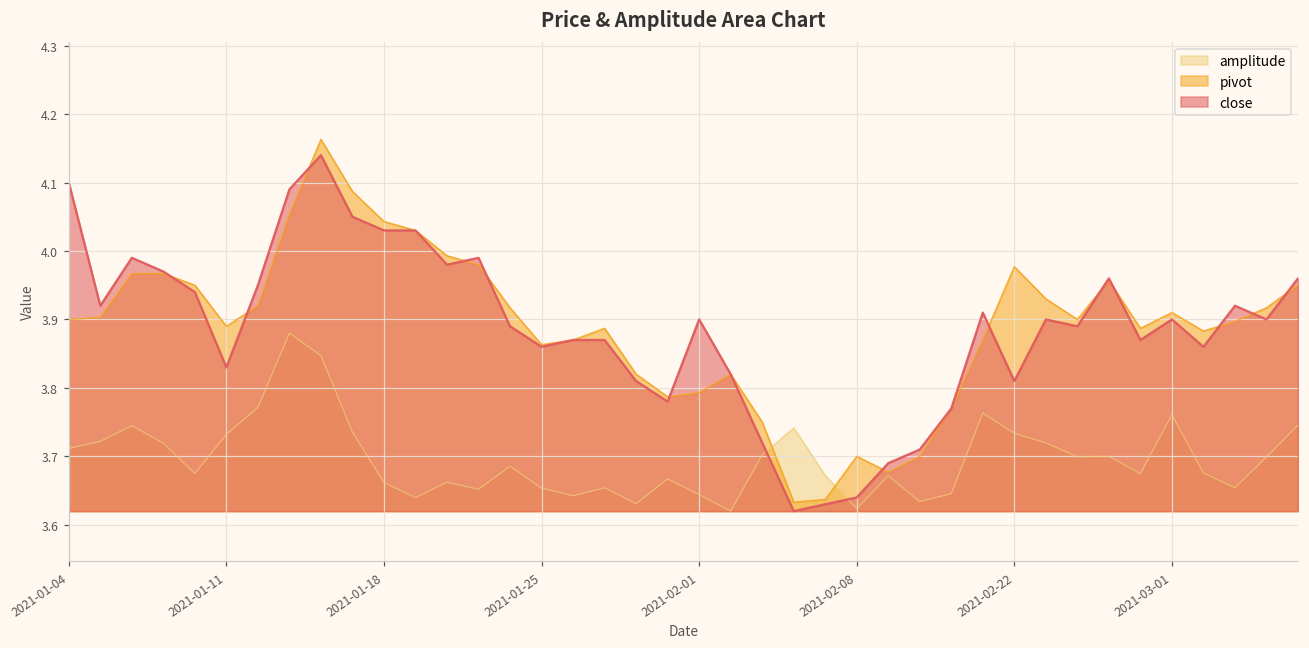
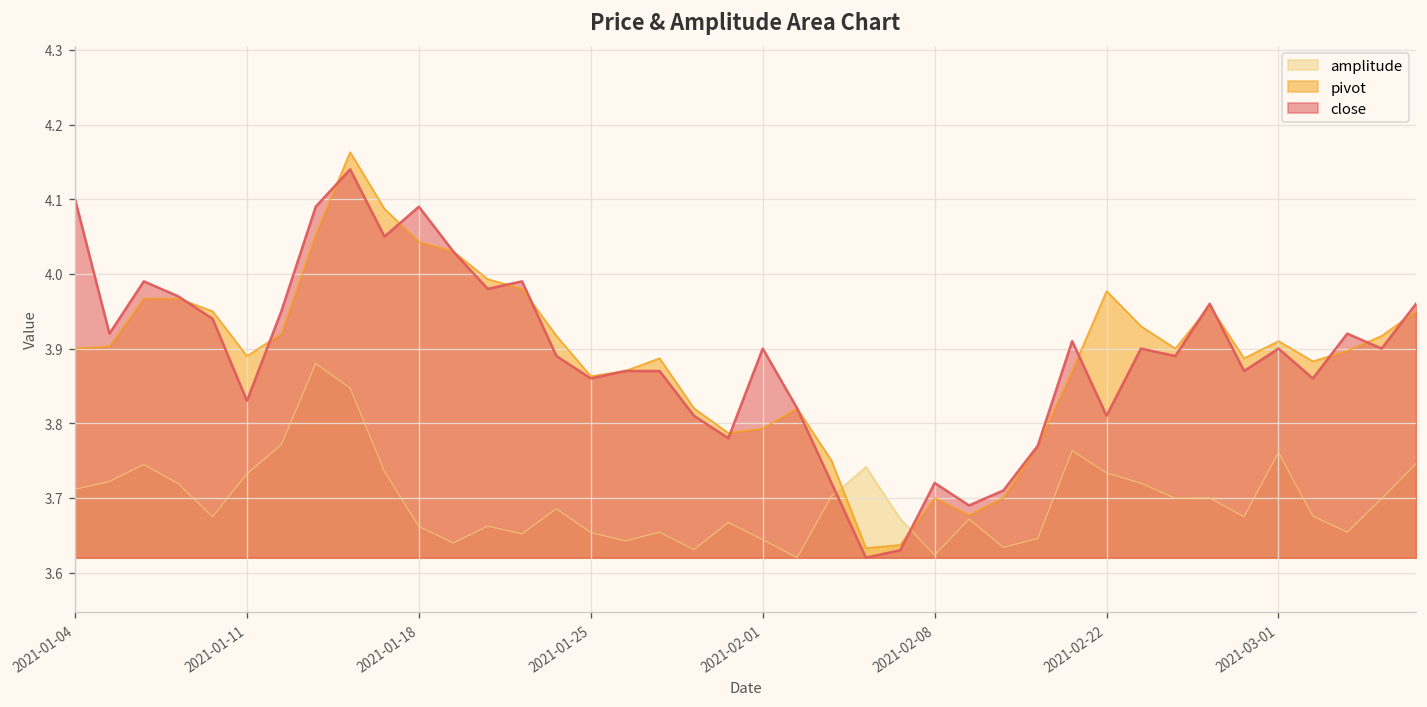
close, 2021-01-18: 4.03 -> 4.09
close, 2021-02-08: 3.64 -> 3.72
